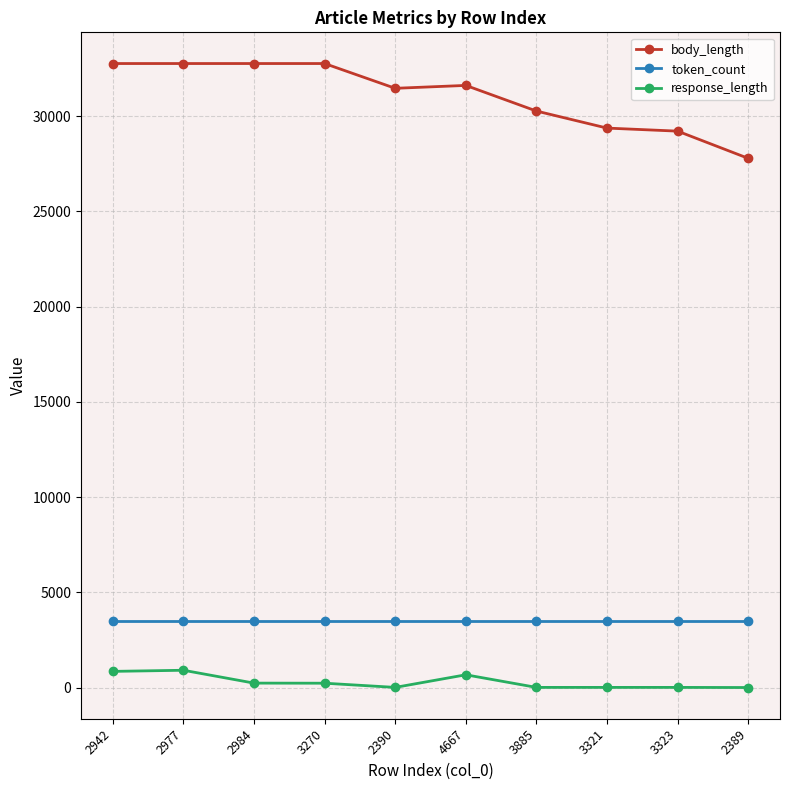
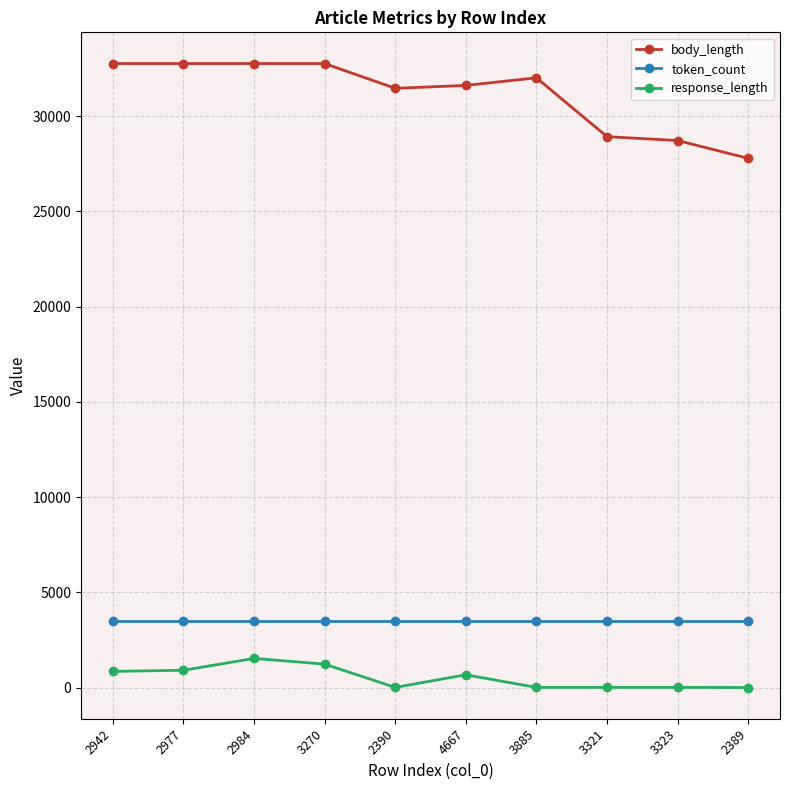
response_length, 2984: 200 -> 1500
response_length, 3270: 200 -> 1200
body_length, 3885: 30300 -> 32000
body_length, 3321: 29400 -> 28900
body_length, 3323: 29200 -> 28700
